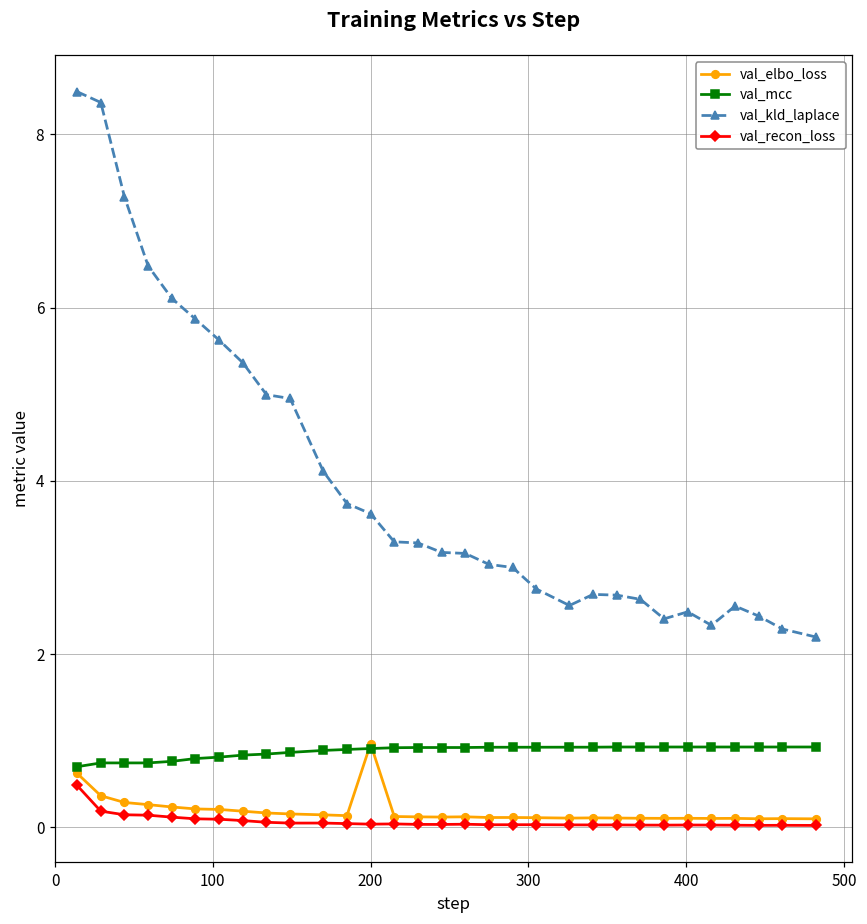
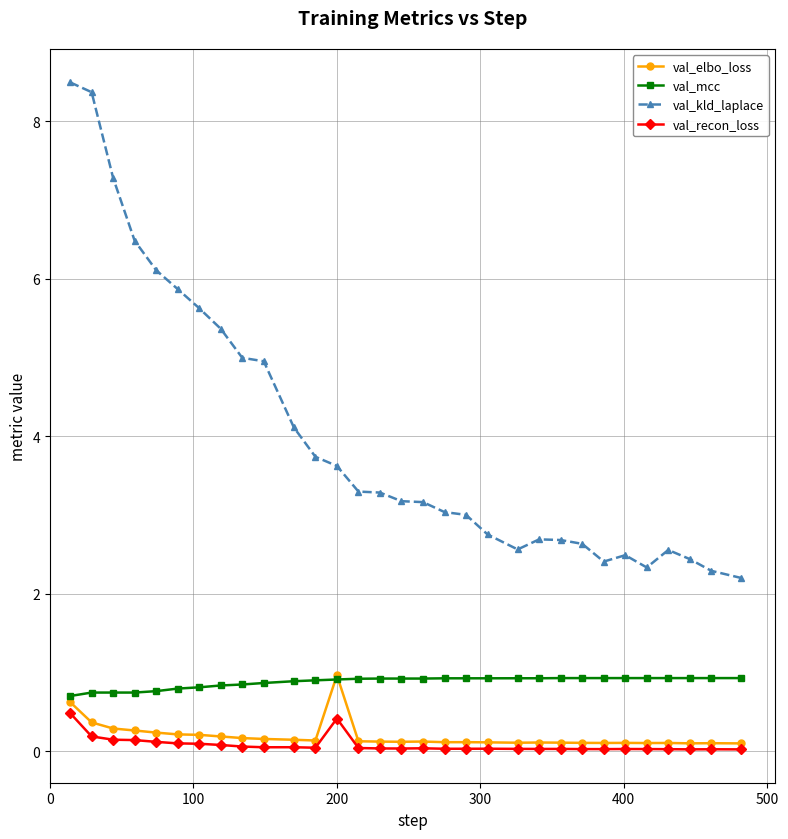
val_recon_loss, 200: 0.0 -> 0.4
